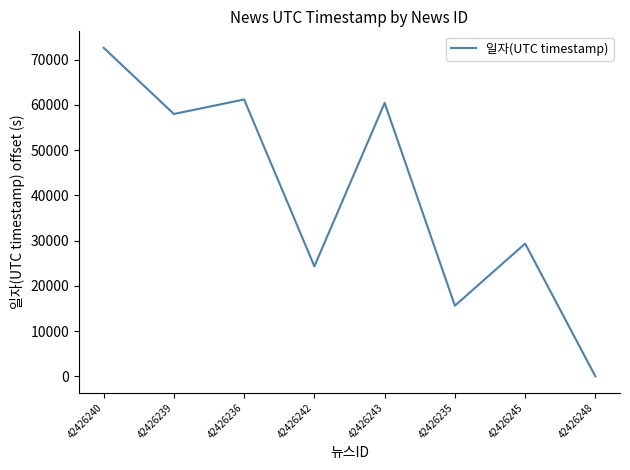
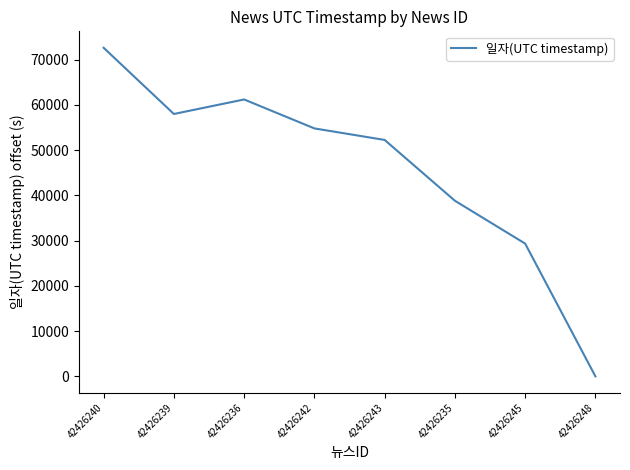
42426242: 24000 -> 55000
42426243: 60000 -> 52000
42426235: 16000 -> 39000
